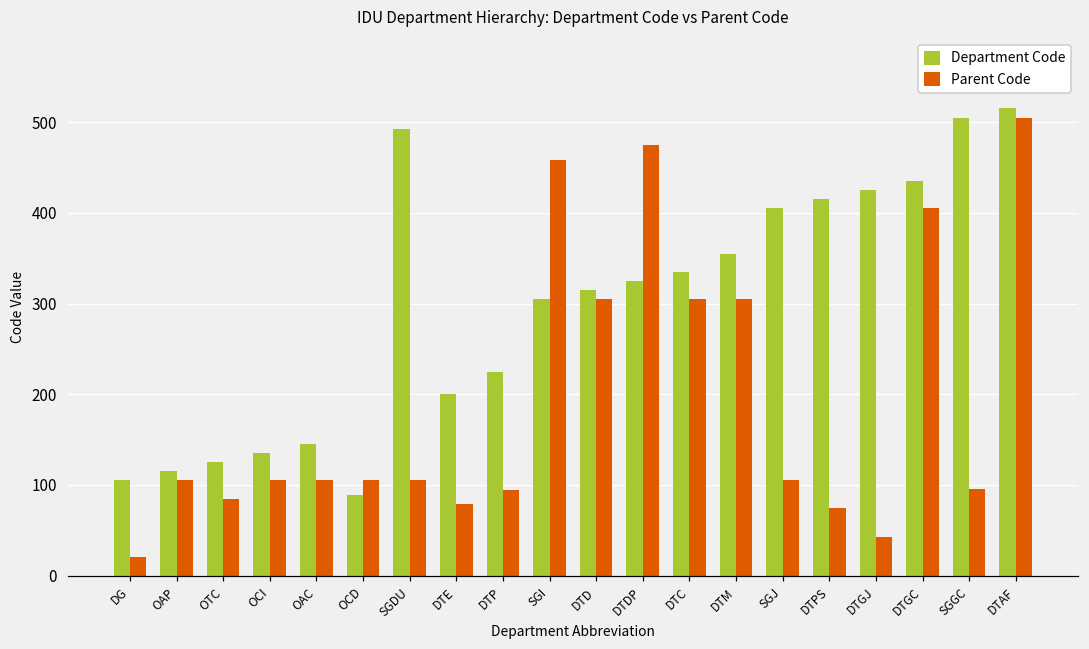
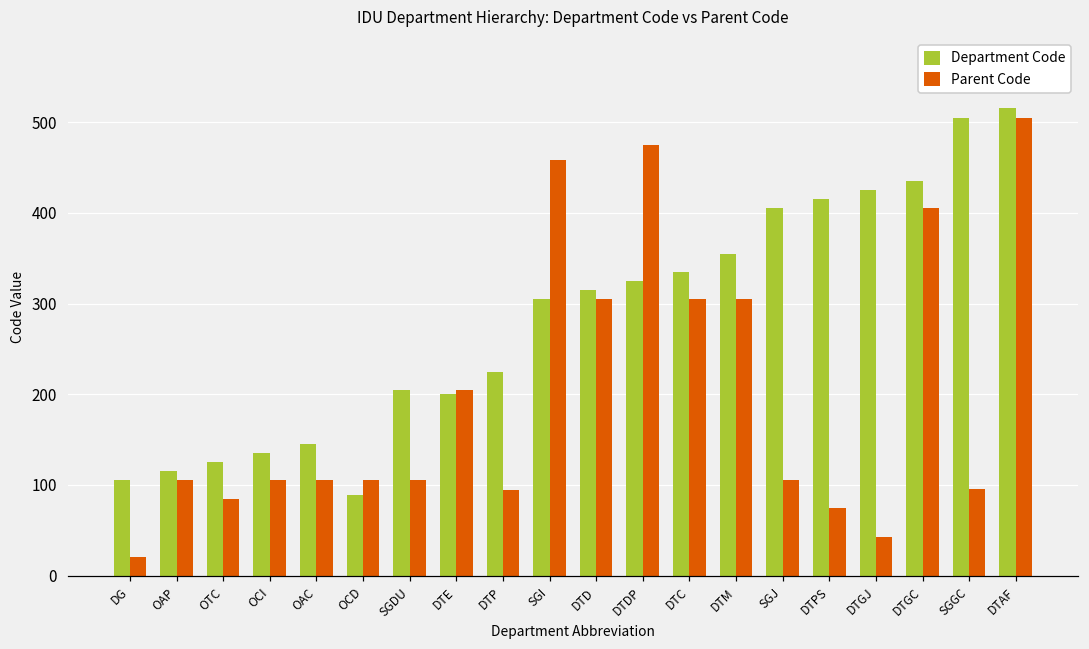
Department Code, SGDU: 490 -> 210
Parent Code, DTE: 80 -> 210
